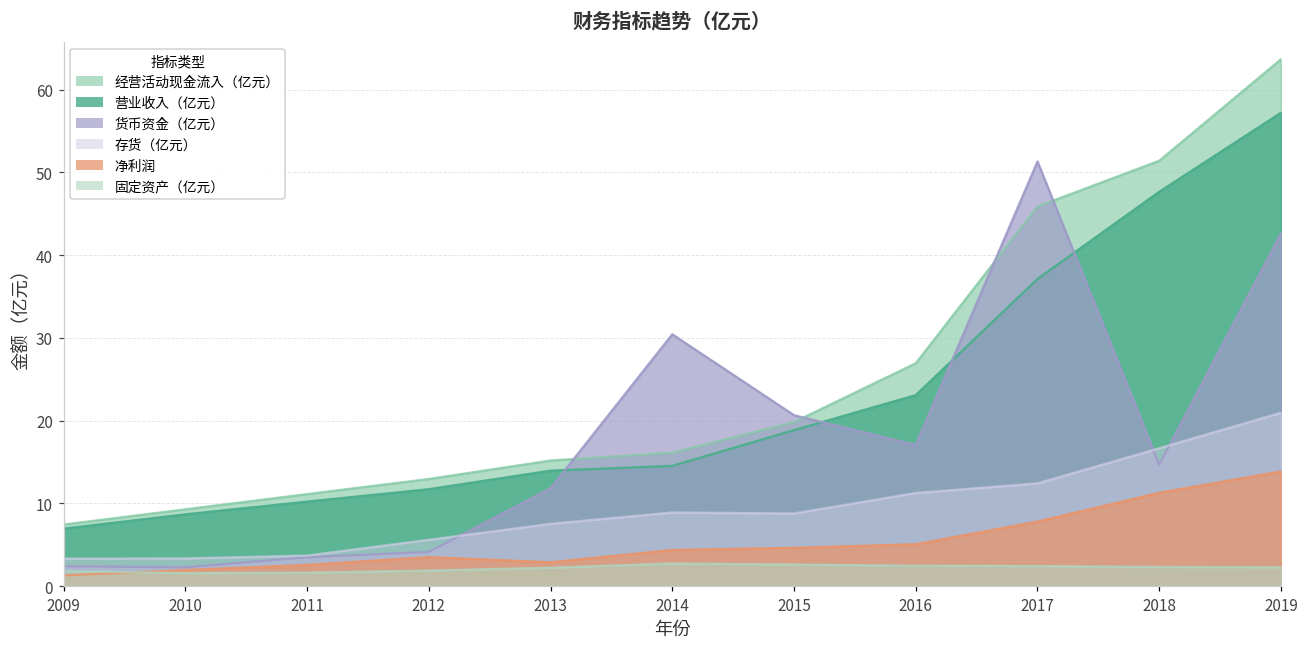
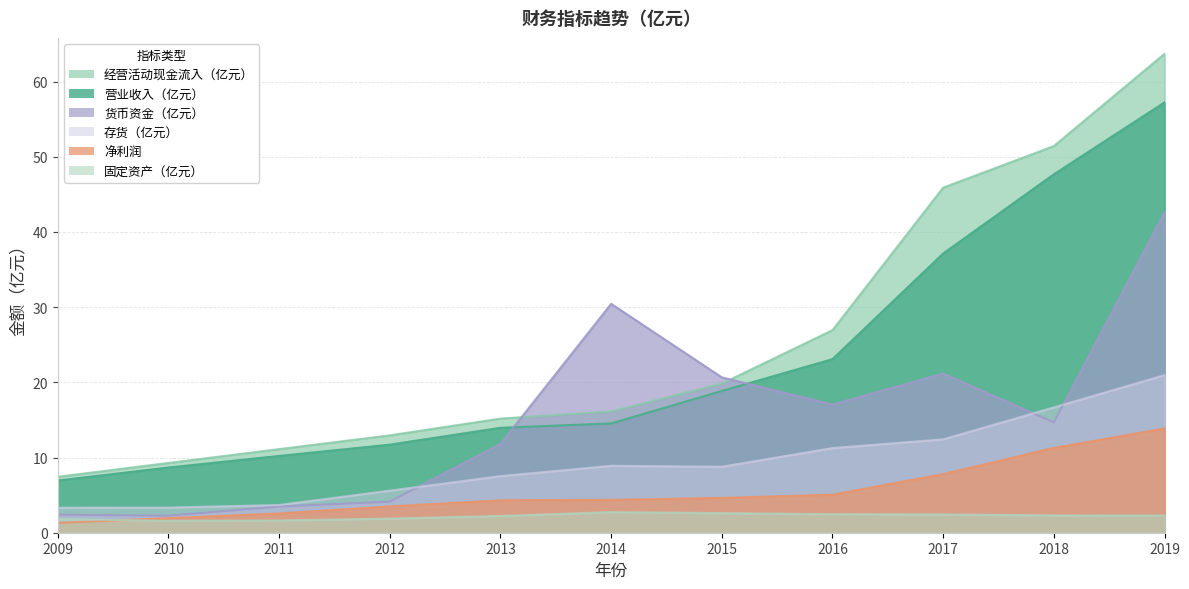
净利润, 2013: 3 -> 4
货币资金（亿元）, 2017: 51 -> 21
